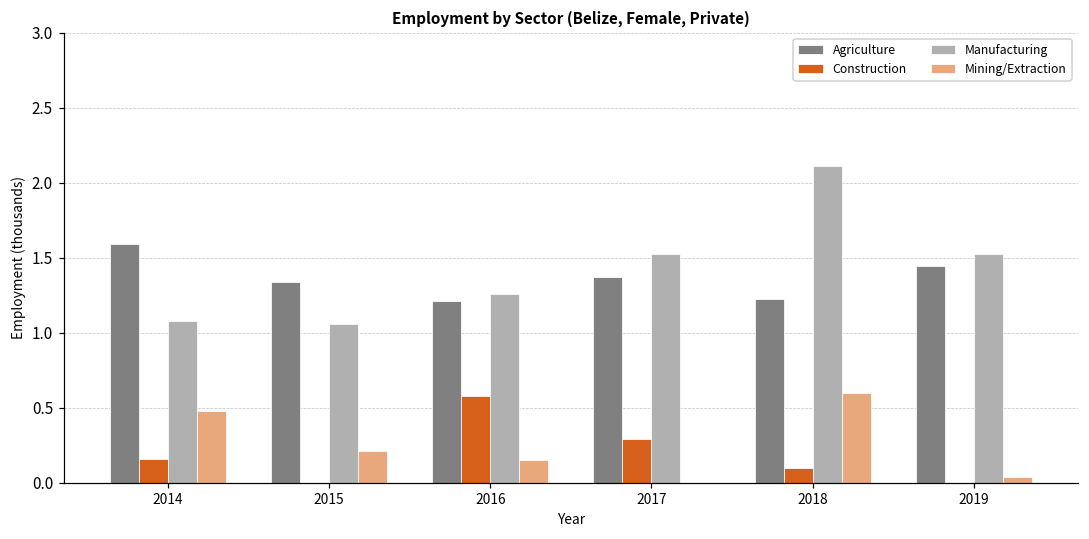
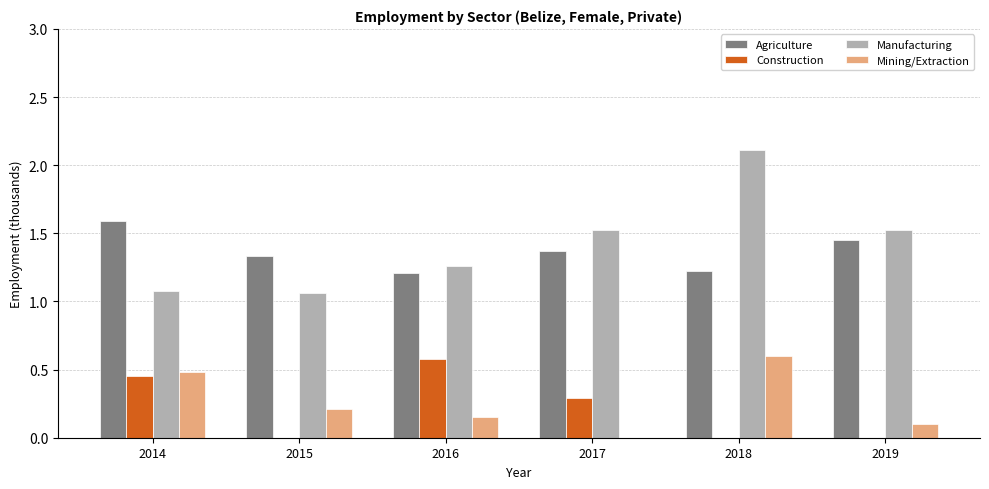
Construction, 2014: 0.16 -> 0.45
Construction, 2018: 0.1 -> 0.0
Mining/Extraction, 2019: 0.04 -> 0.10
